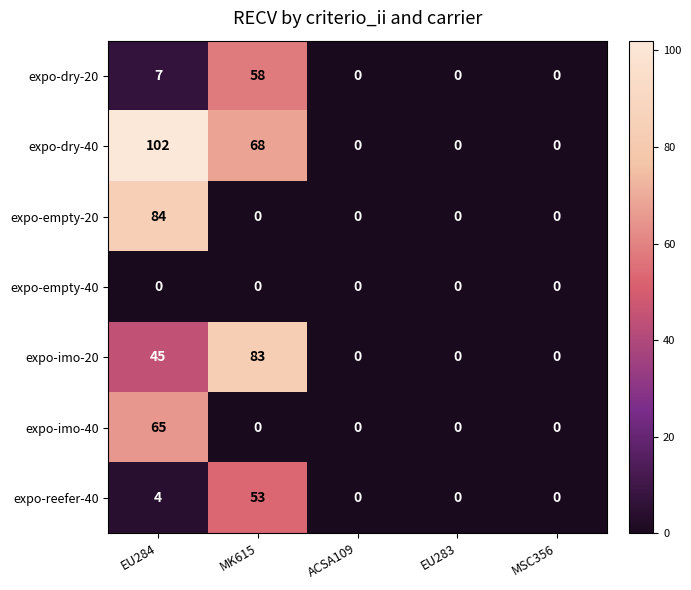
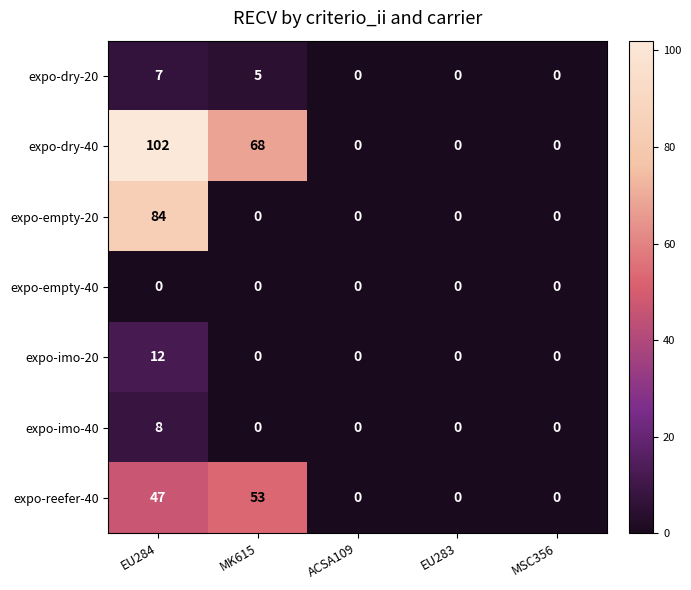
expo-dry-20, MK615: 58 -> 5
expo-imo-20, EU284: 45 -> 12
expo-imo-20, MK615: 83 -> 0
expo-imo-40, EU284: 65 -> 8
expo-reefer-40, EU284: 4 -> 47
